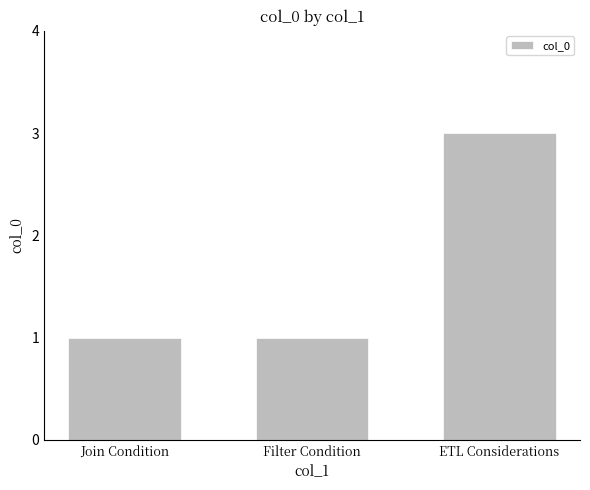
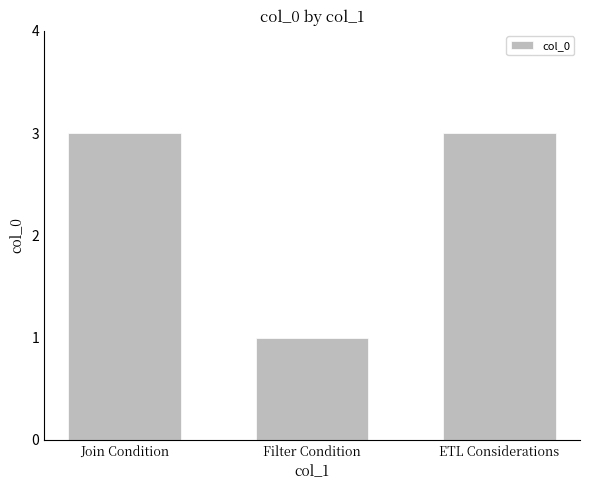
Join Condition: 1 -> 3
